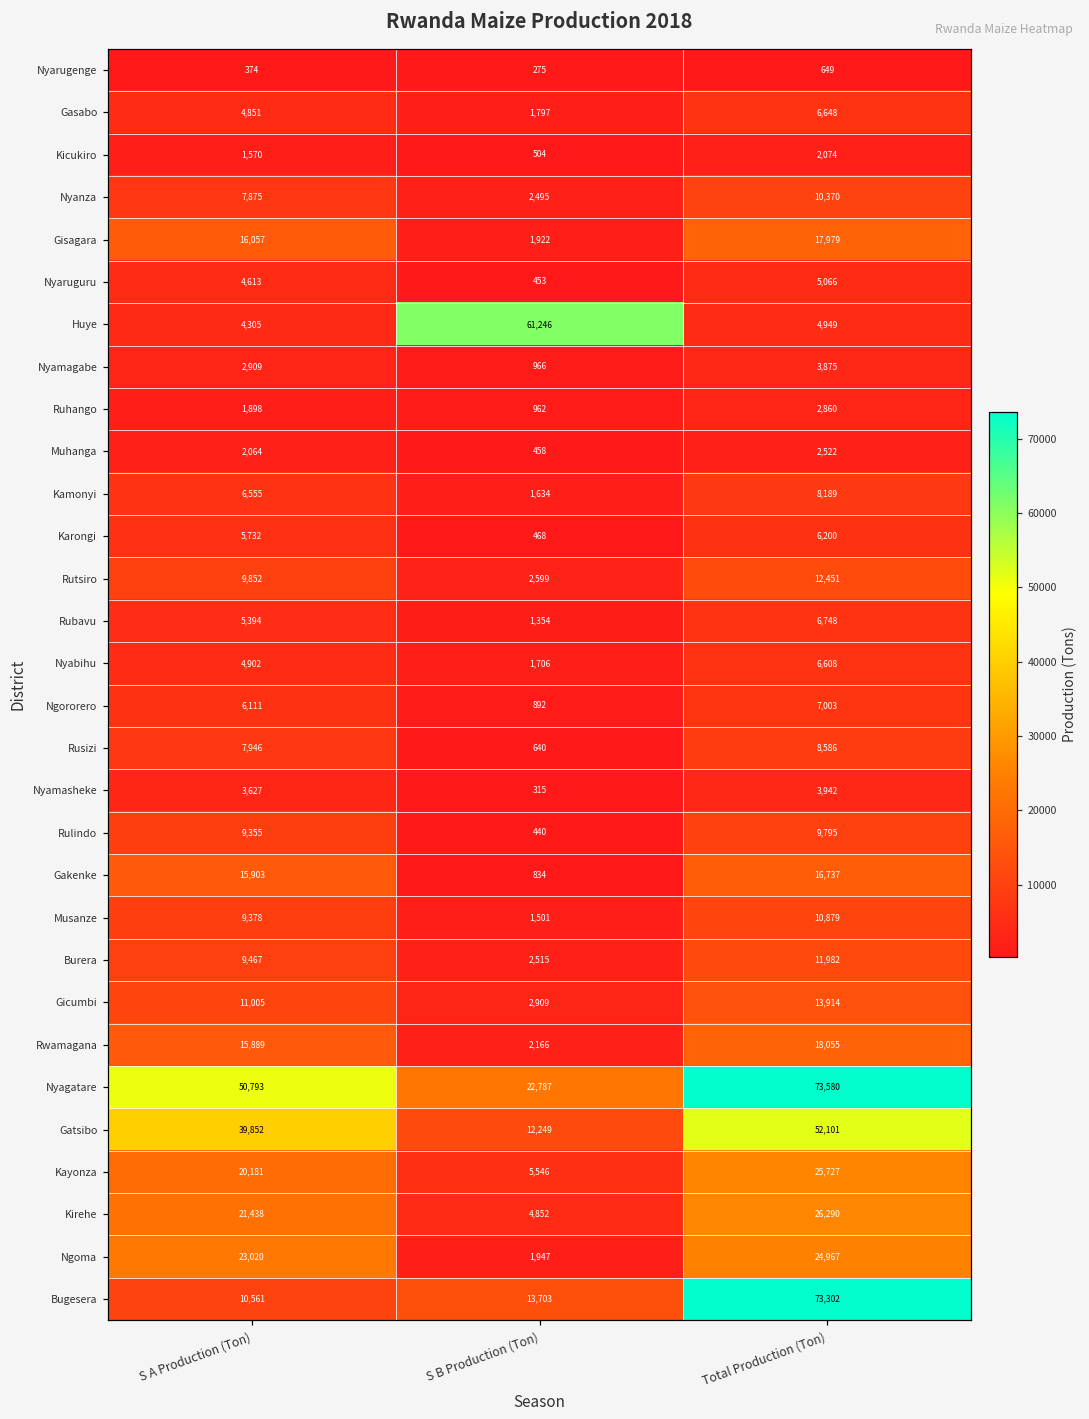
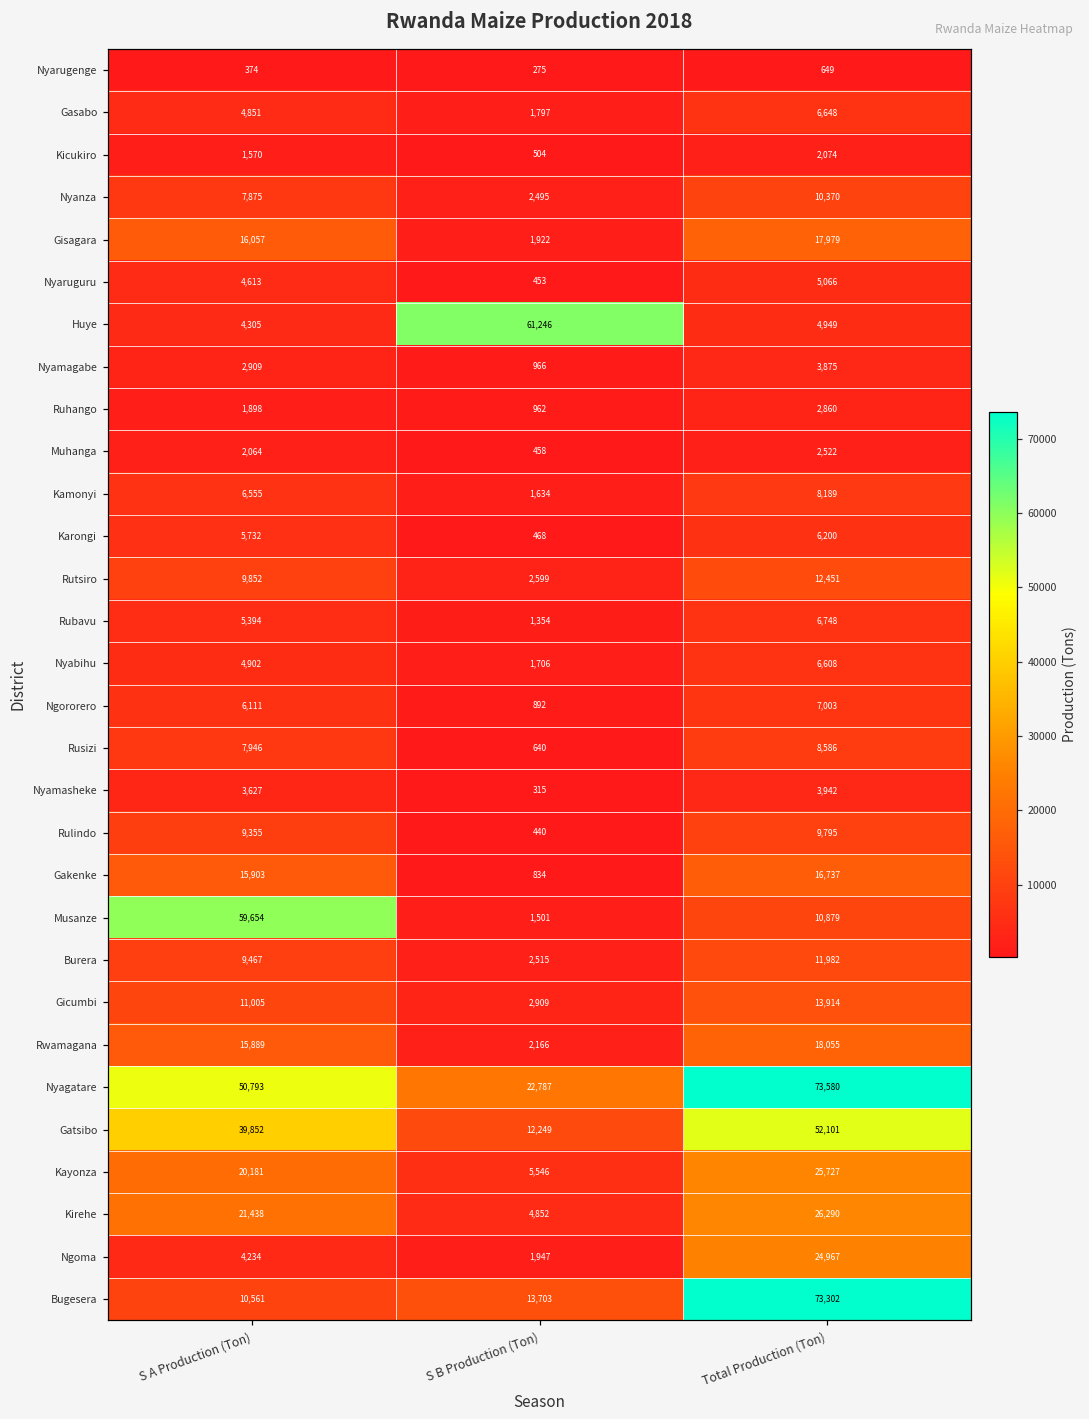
Musanze, S A Production (Ton): 9,378 -> 59,654
Ngoma, S A Production (Ton): 23,020 -> 4,234
